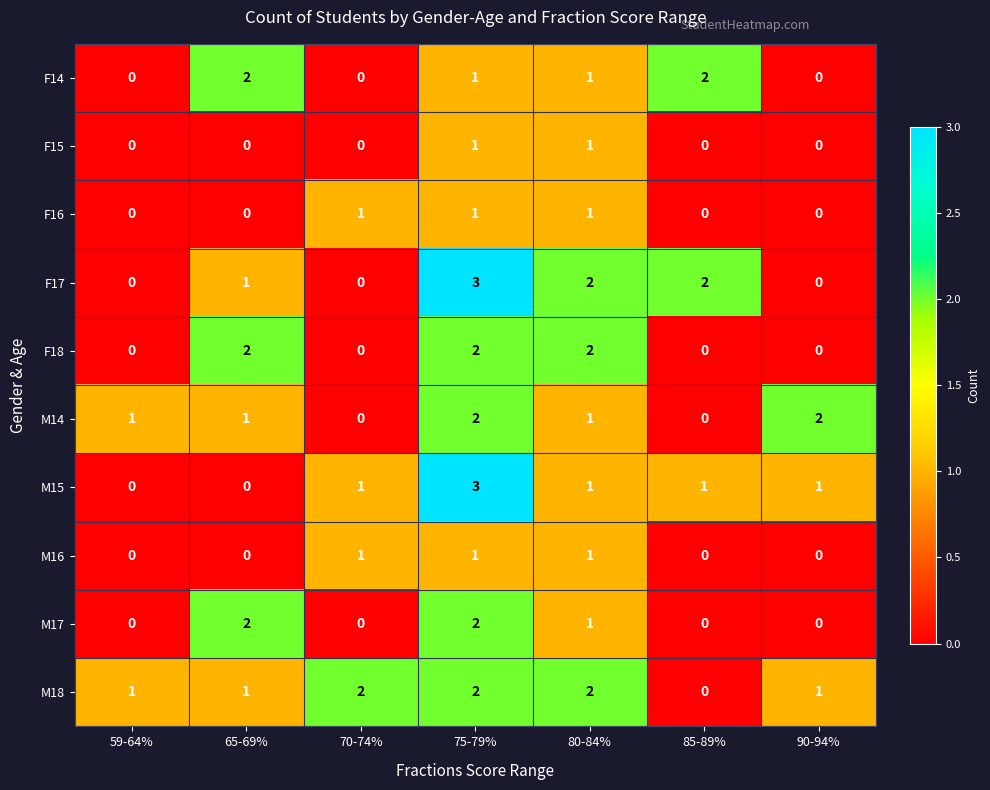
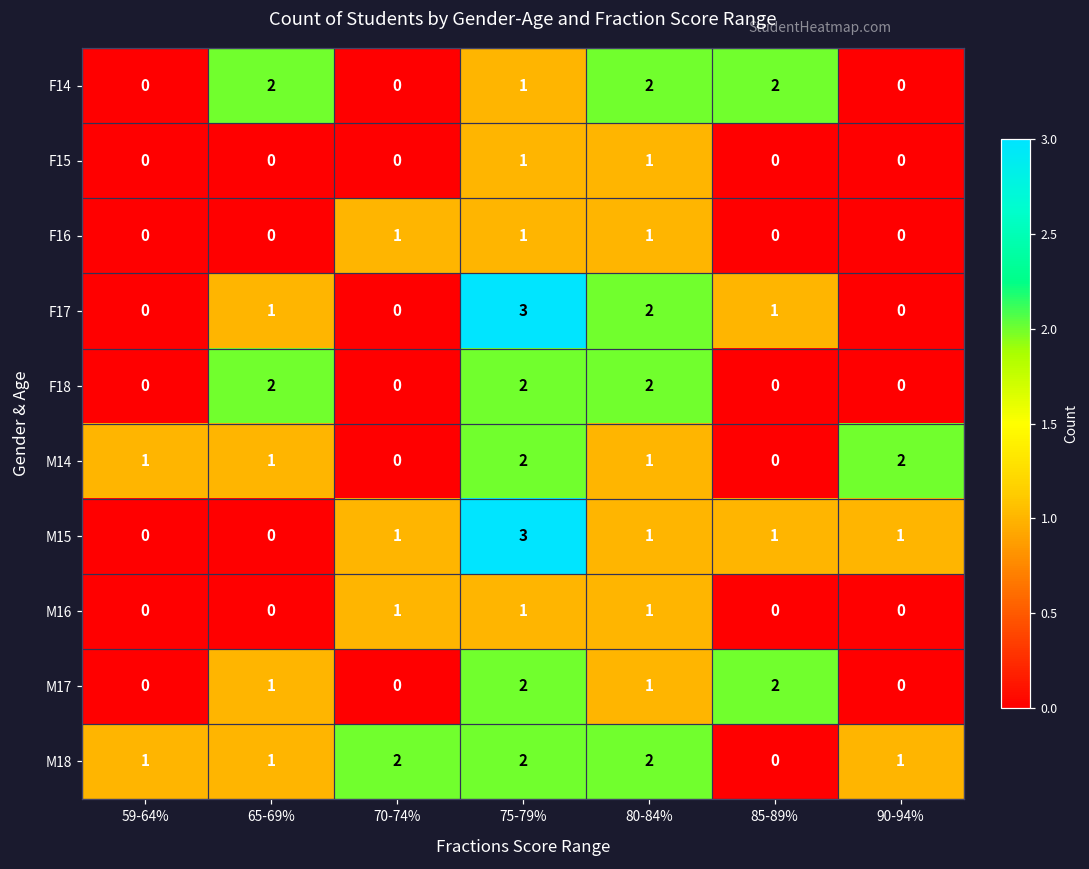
F14, 80-84%: 1 -> 2
F17, 85-89%: 2 -> 1
M17, 65-69%: 2 -> 1
M17, 85-89%: 0 -> 2
